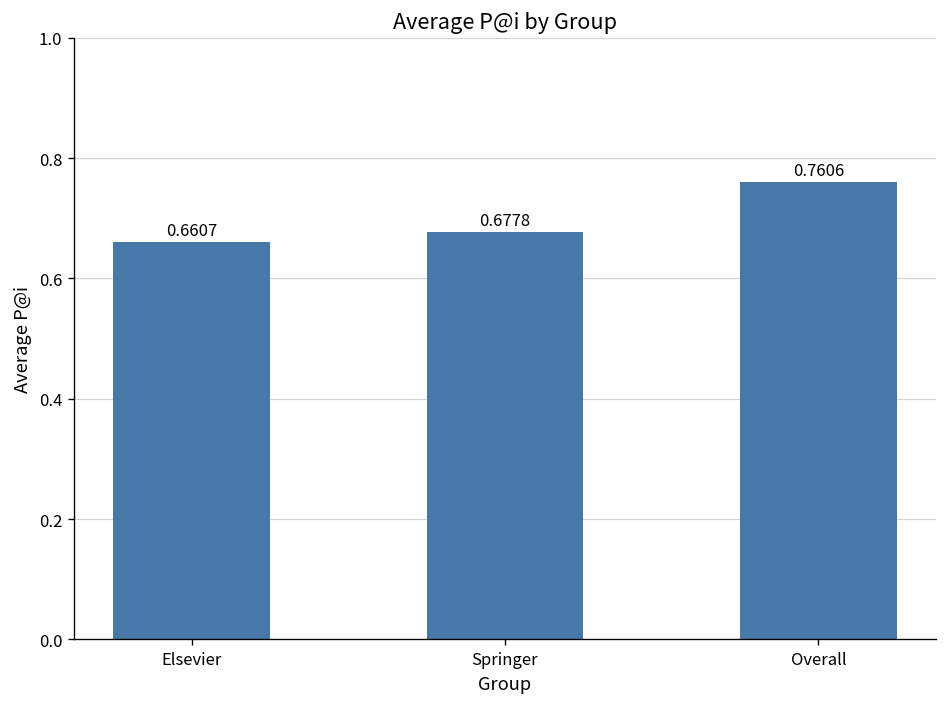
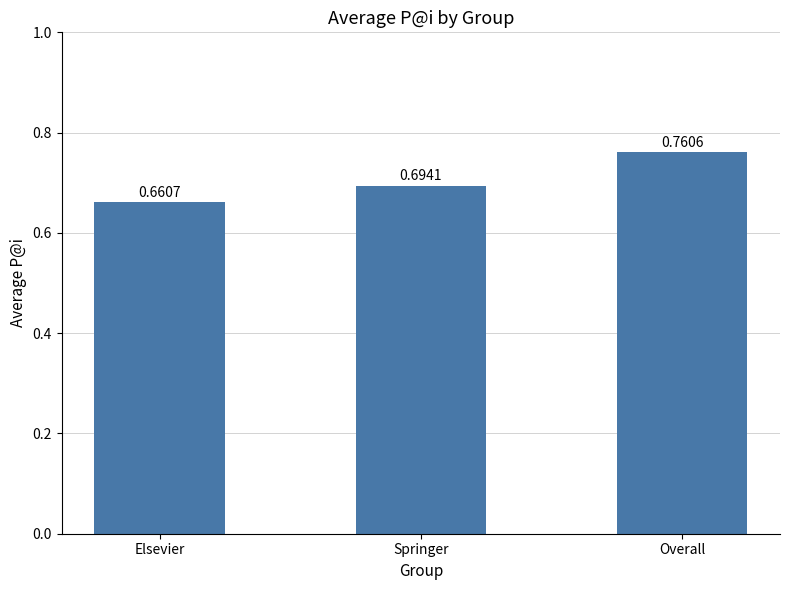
Springer: 0.6778 -> 0.6941
